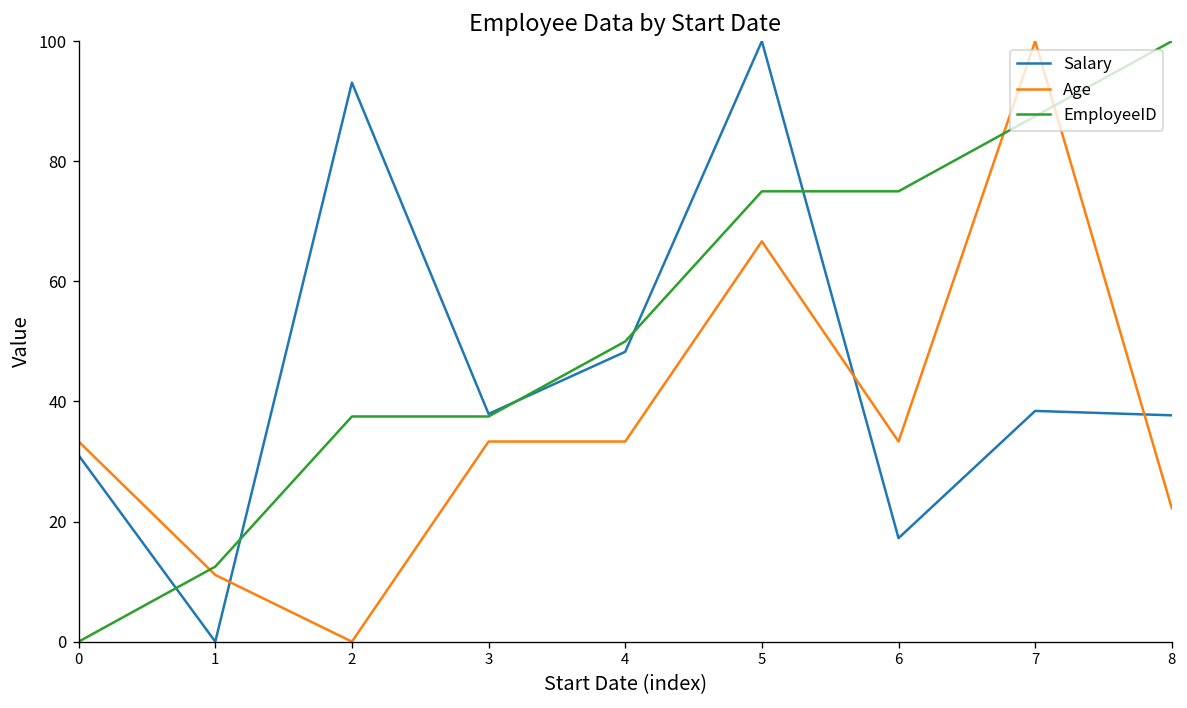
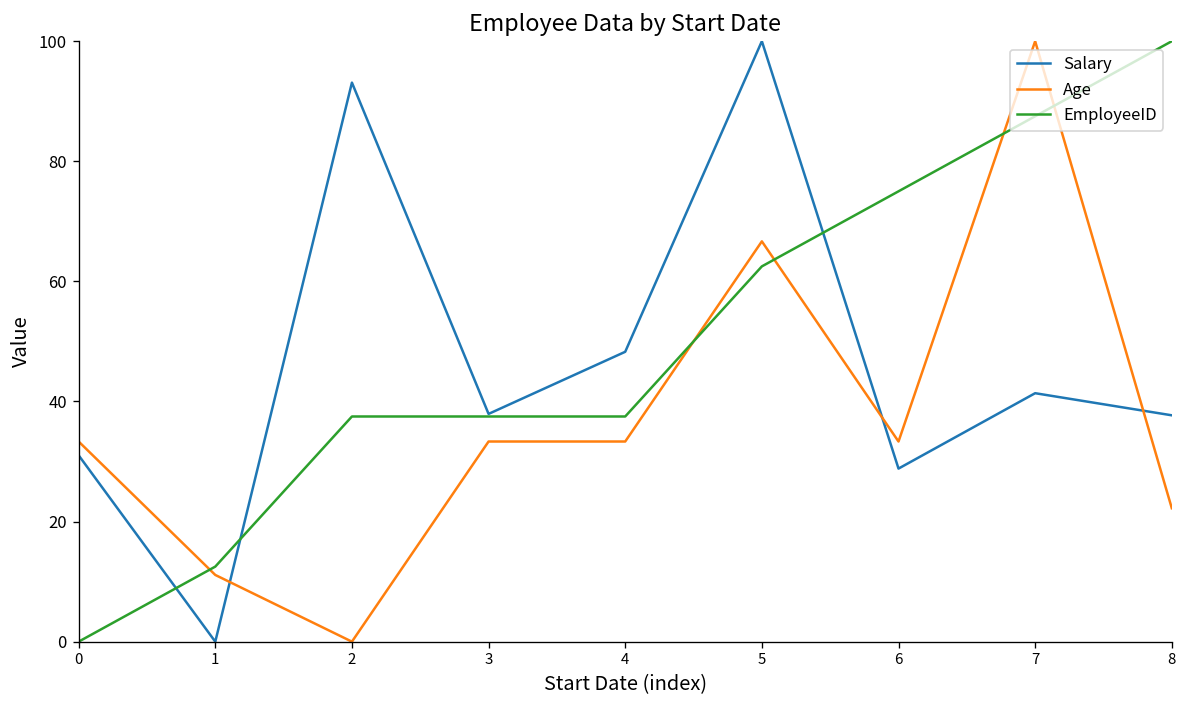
EmployeeID, 4: 50 -> 38
EmployeeID, 5: 75 -> 63
Salary, 6: 17 -> 29
Salary, 7: 38 -> 41
